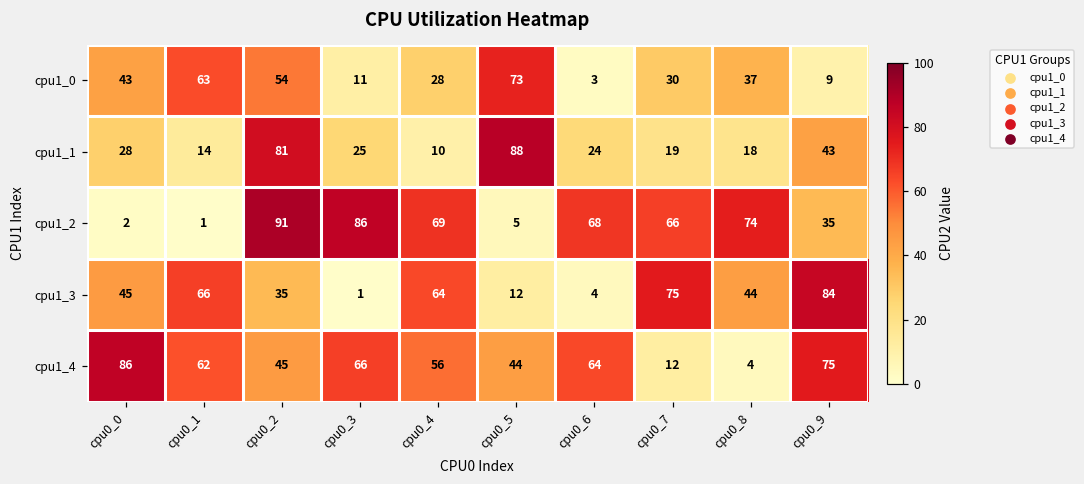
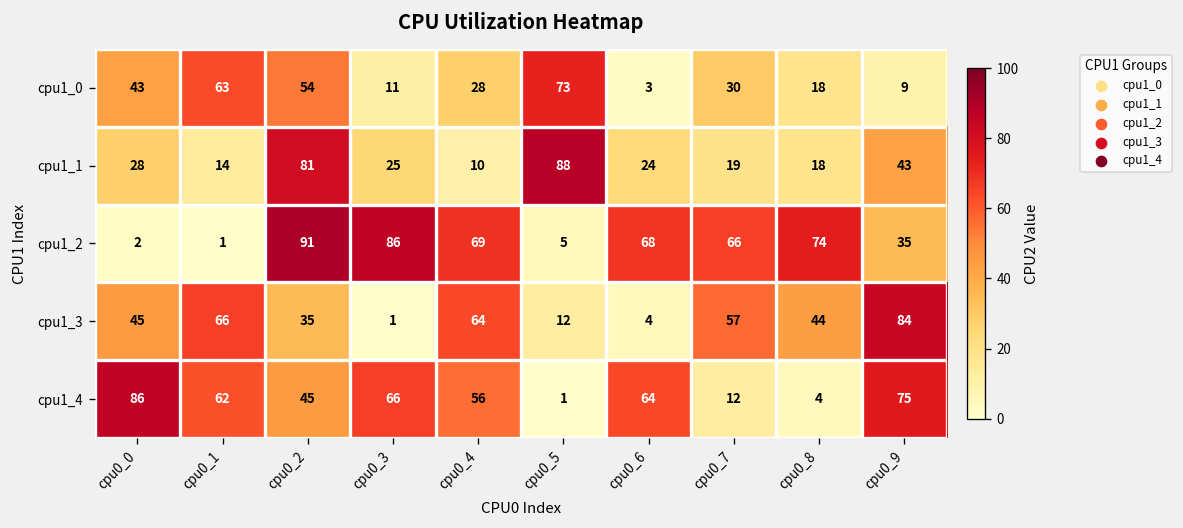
cpu1_0, cpu0_8: 37 -> 18
cpu1_3, cpu0_7: 75 -> 57
cpu1_4, cpu0_5: 44 -> 1
